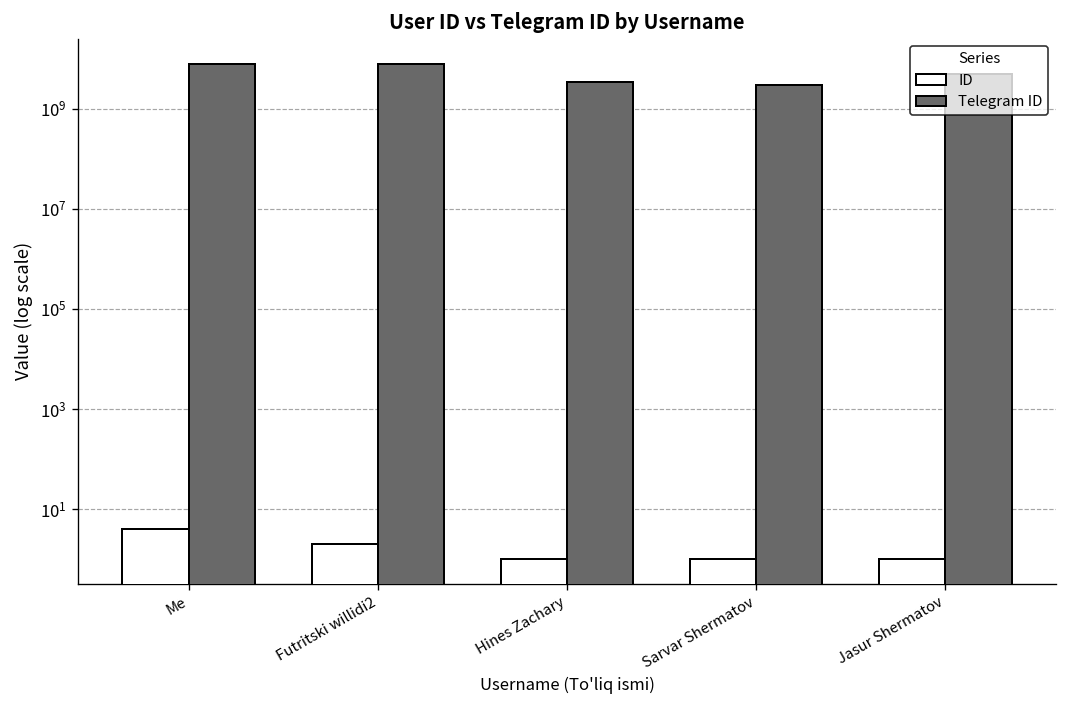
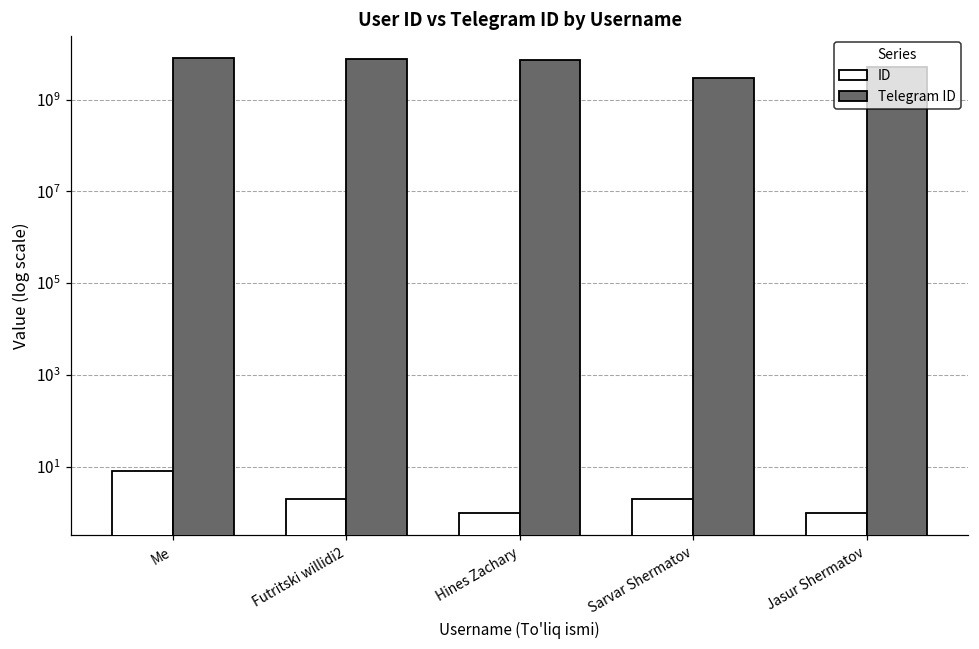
ID, Me: 4 -> 8
Telegram ID, Hines Zachary: 3000000000 -> 7000000000
ID, Sarvar Shermatov: 1 -> 2
